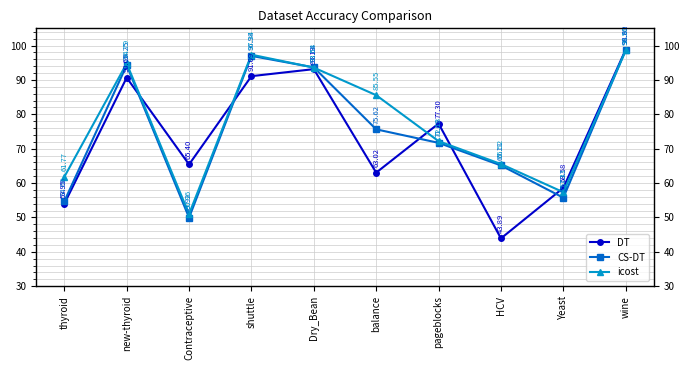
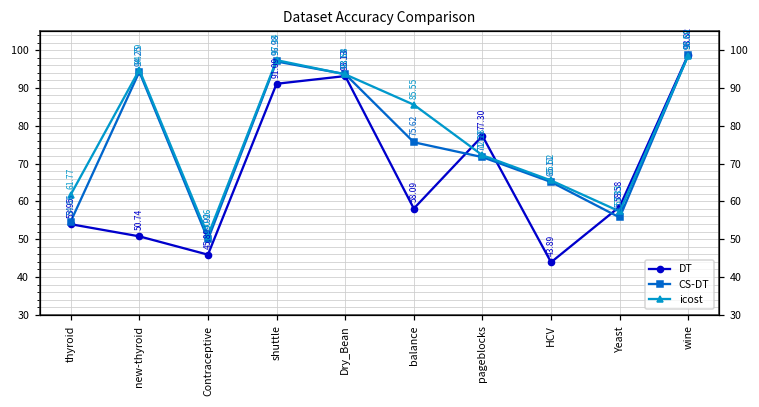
DT, new-thyroid: 90.65 -> 50.74
DT, Contraceptive: 65.40 -> 45.89
DT, balance: 63.02 -> 58.09
